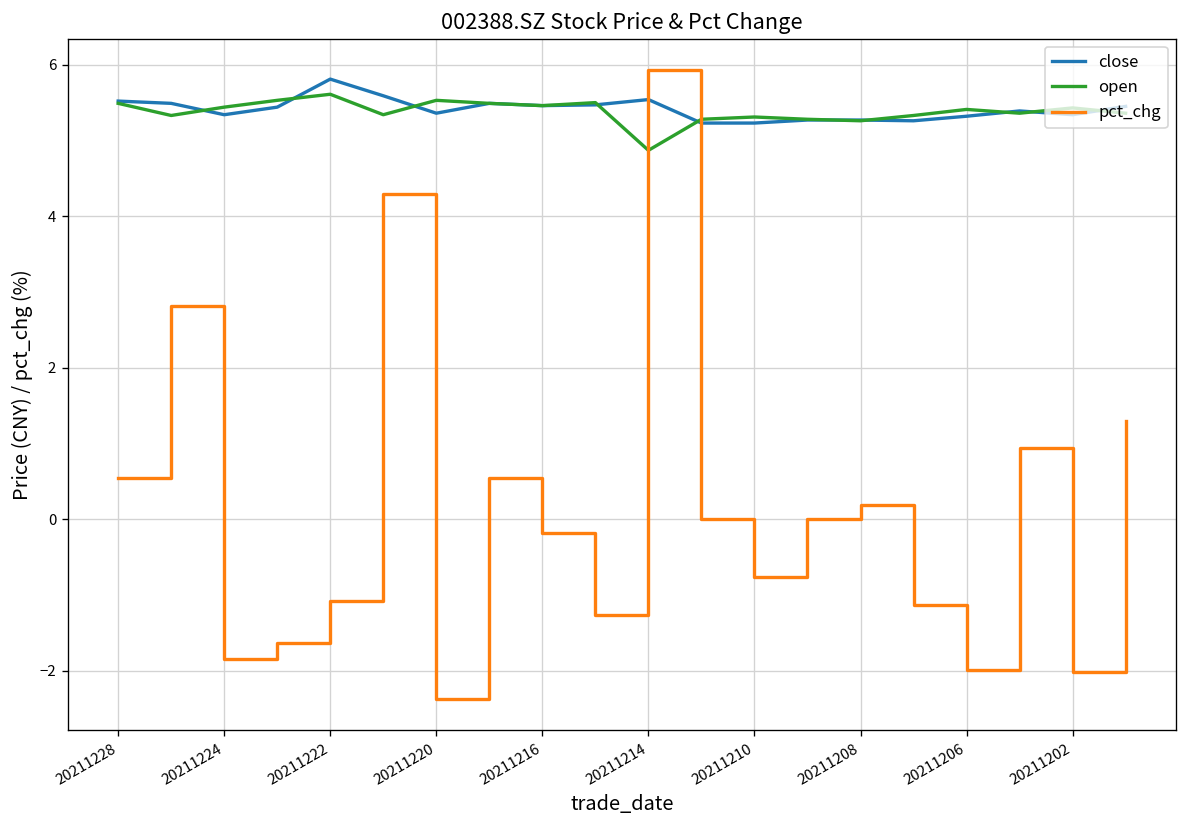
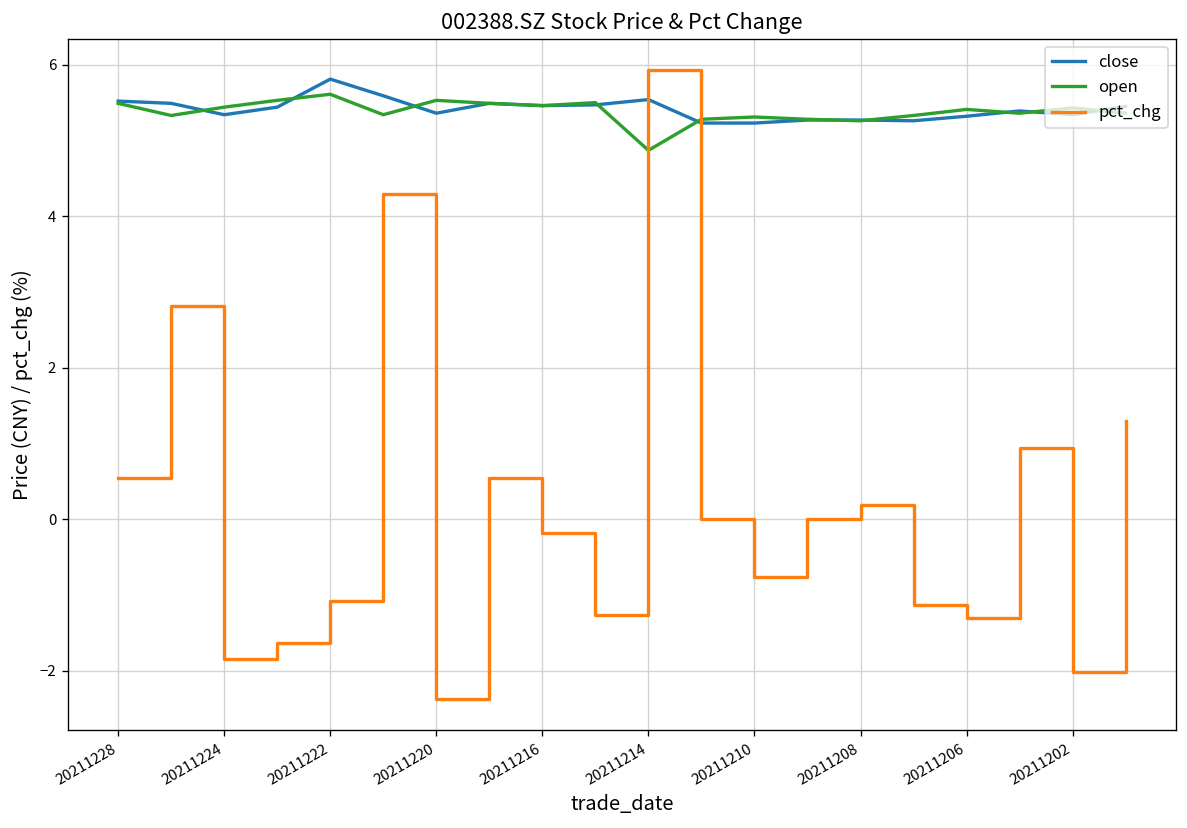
pct_chg, 20211206: -2.0 -> -1.3
